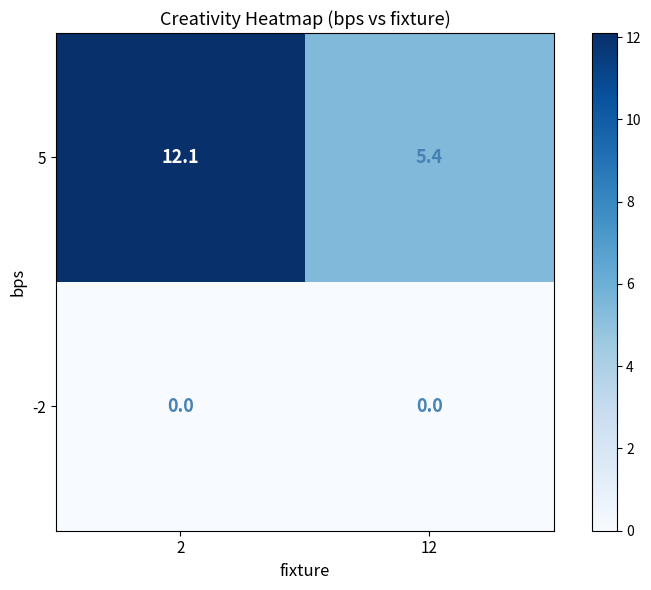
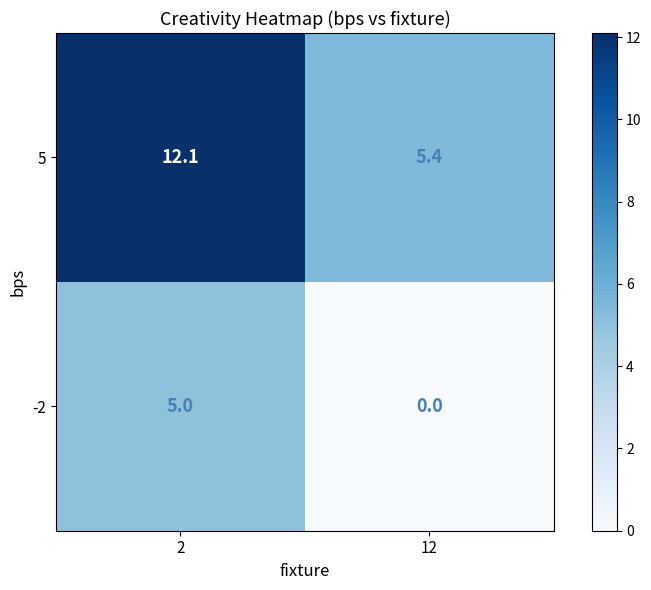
-2, 2: 0.0 -> 5.0
